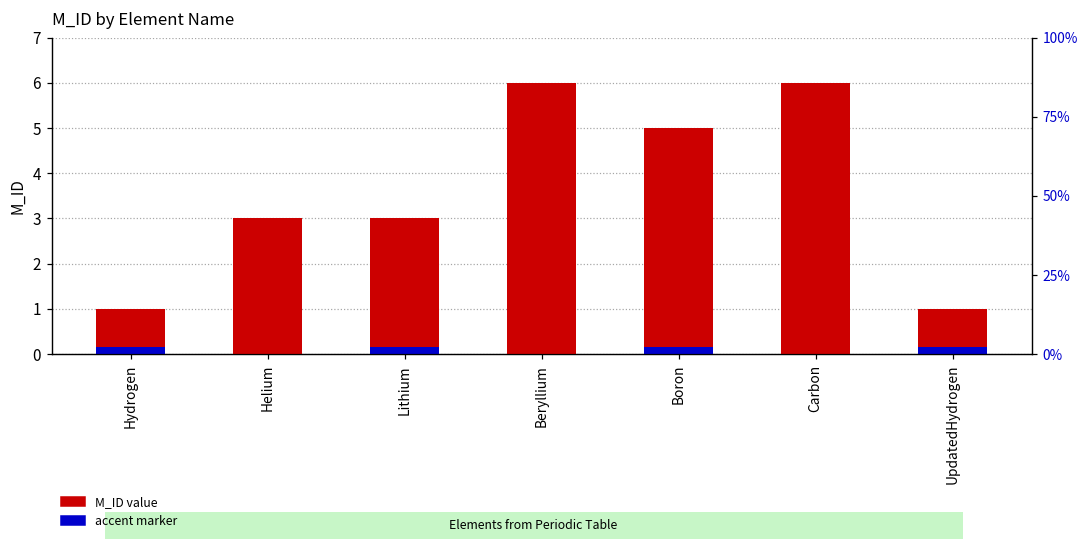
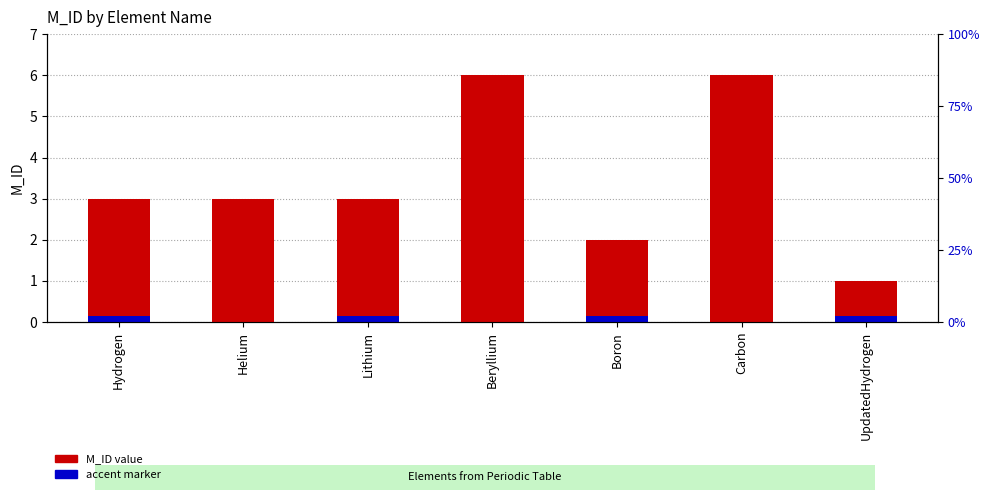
M_ID value, Hydrogen: 1 -> 3
M_ID value, Boron: 5 -> 2
